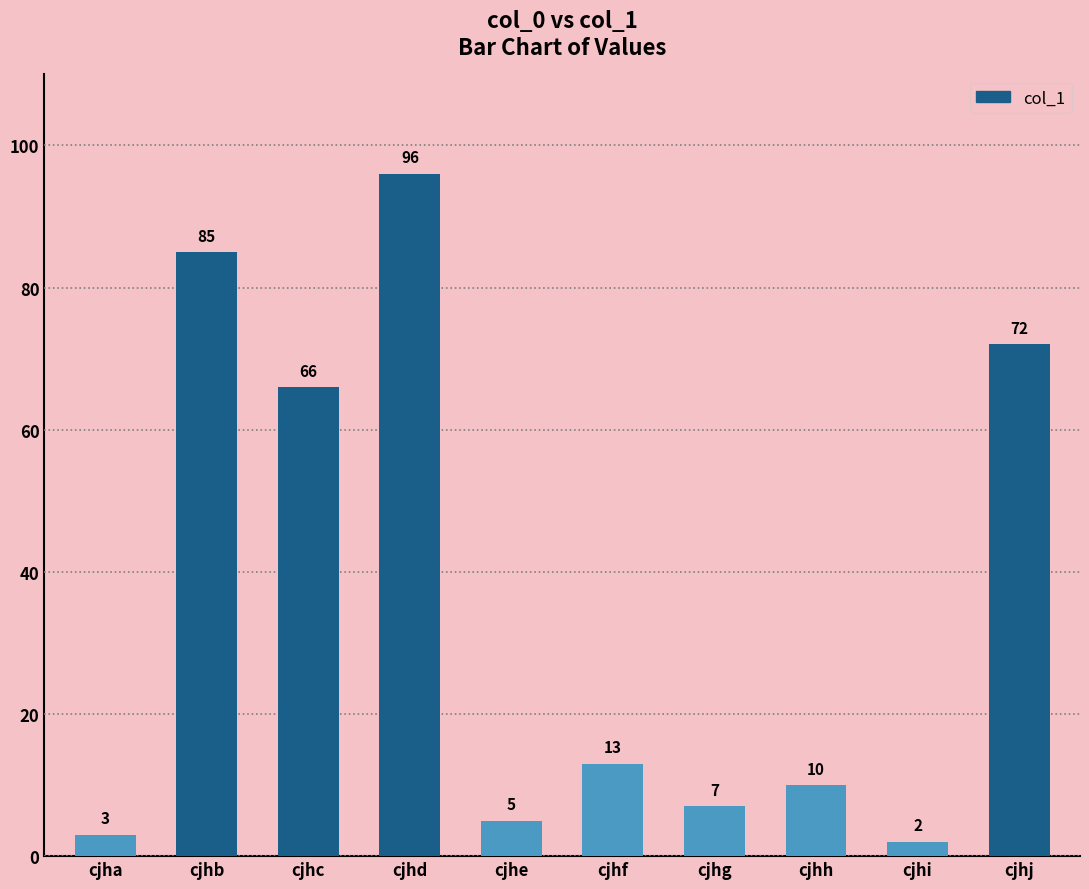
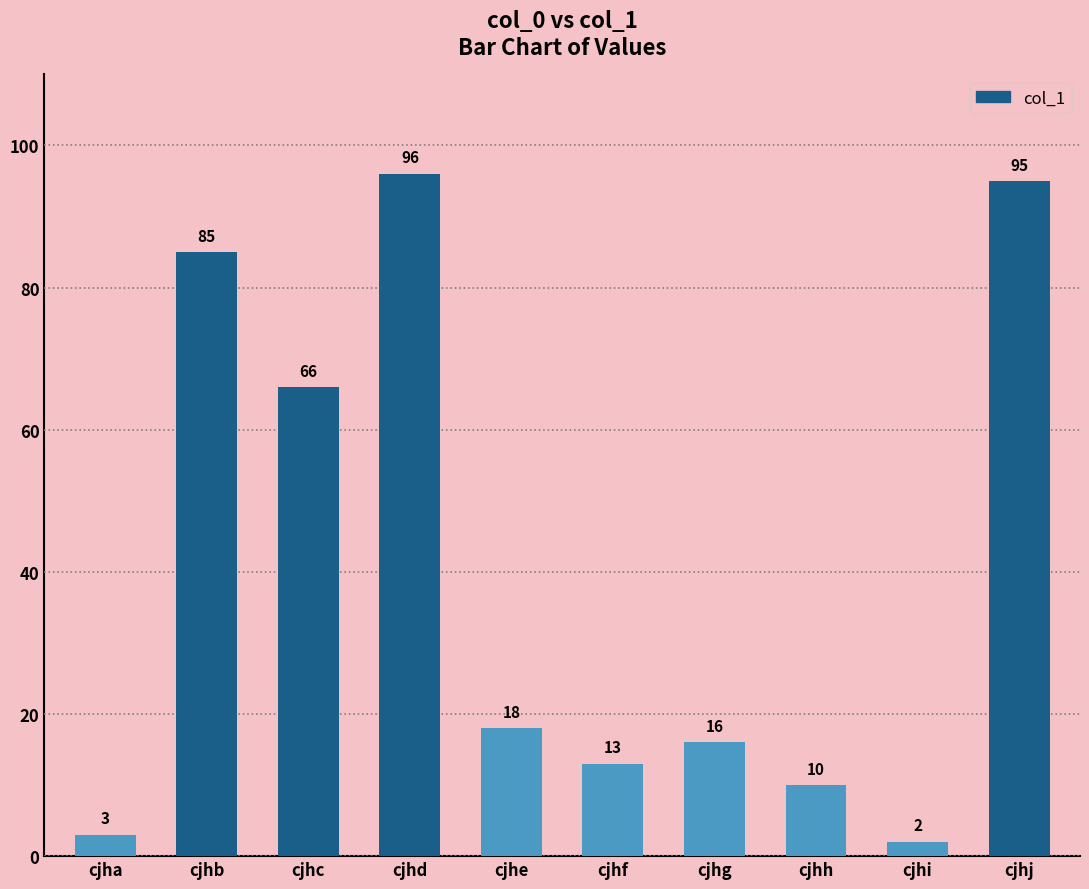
cjhe: 5 -> 18
cjhg: 7 -> 16
cjhj: 72 -> 95
